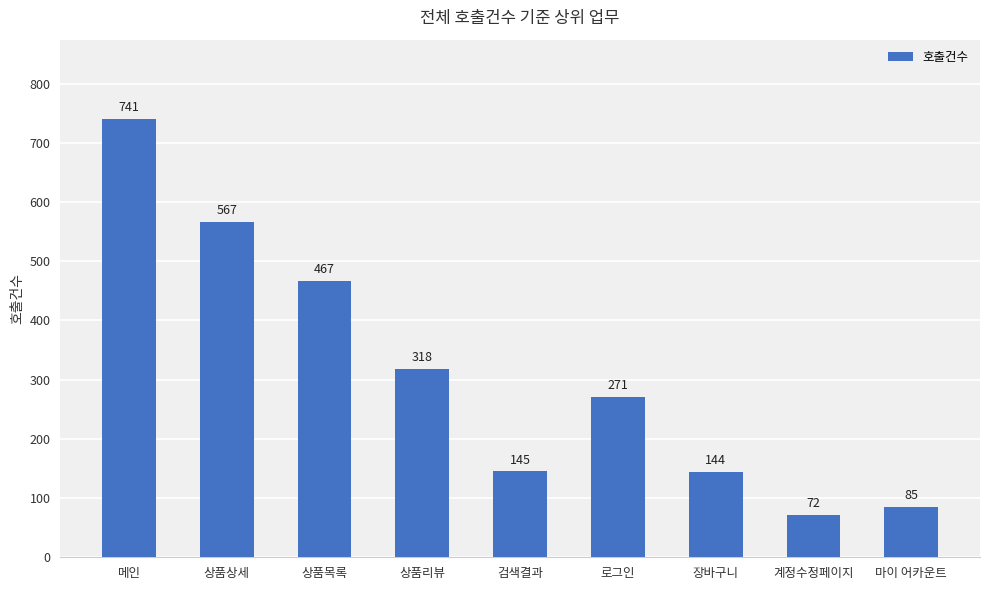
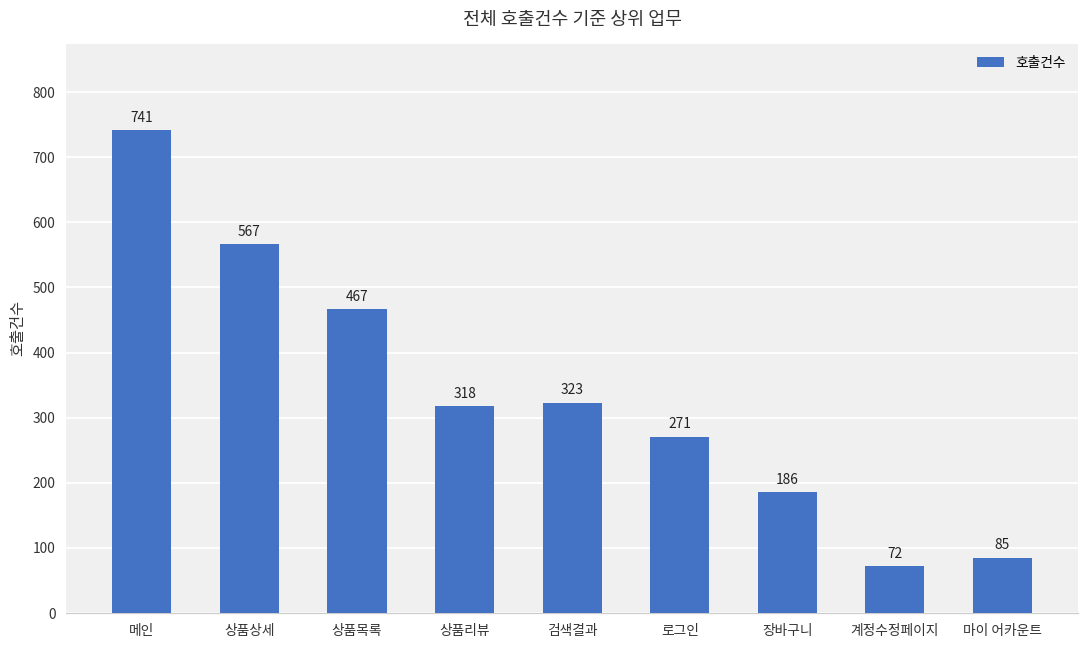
검색결과: 145 -> 323
장바구니: 144 -> 186
